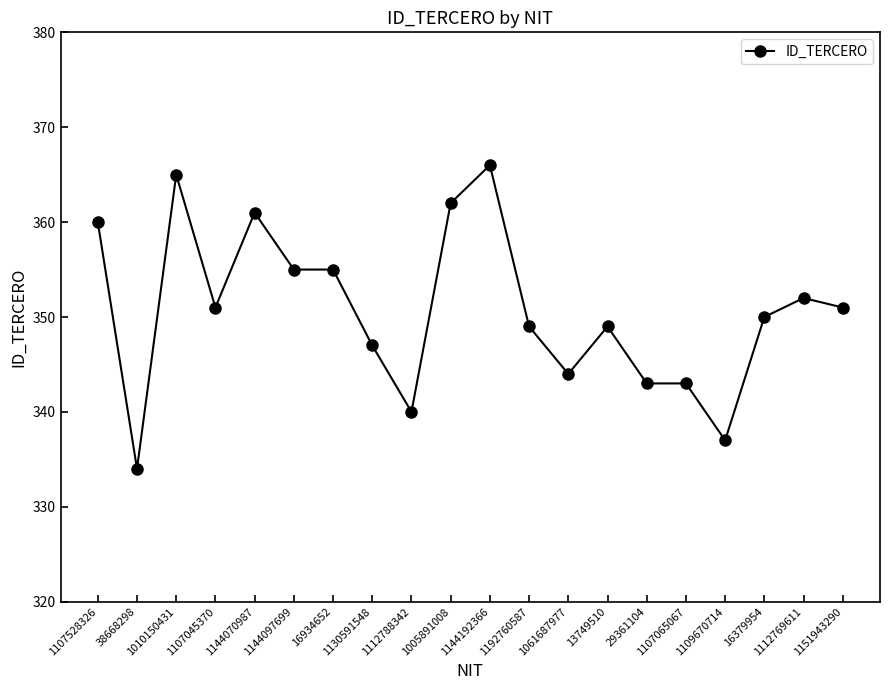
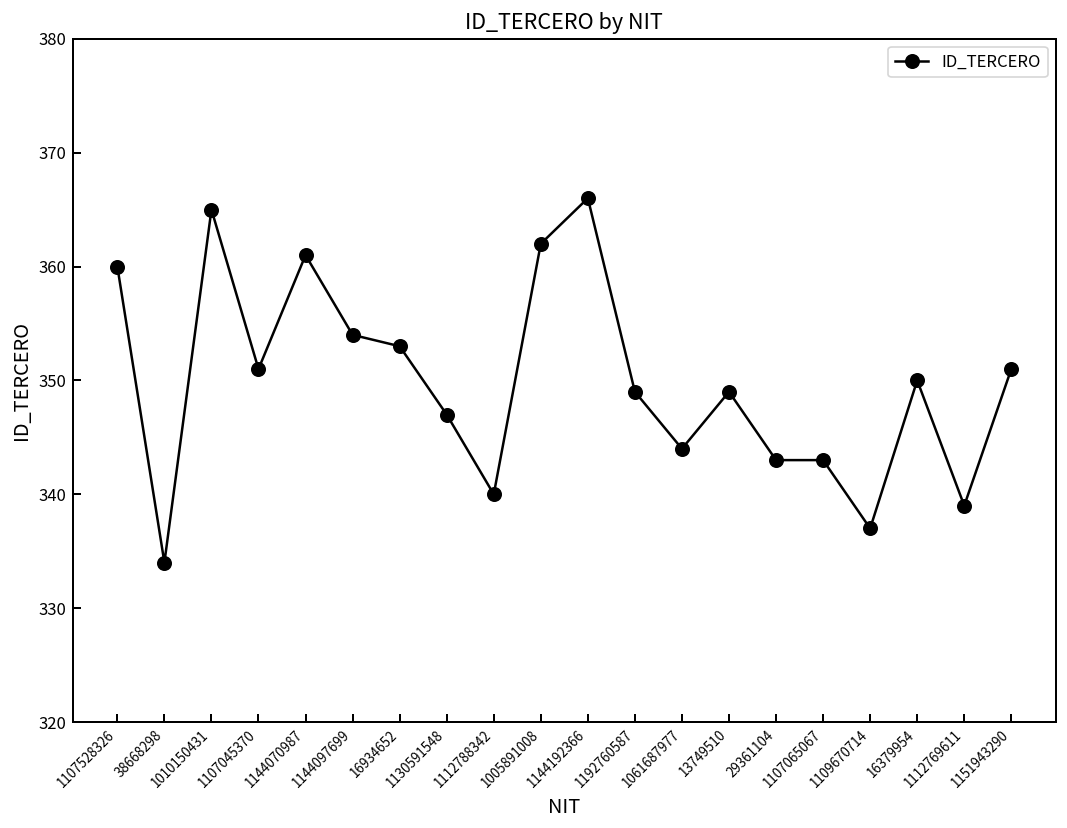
1144097699: 355 -> 354
16934652: 355 -> 353
1112769611: 352 -> 339
